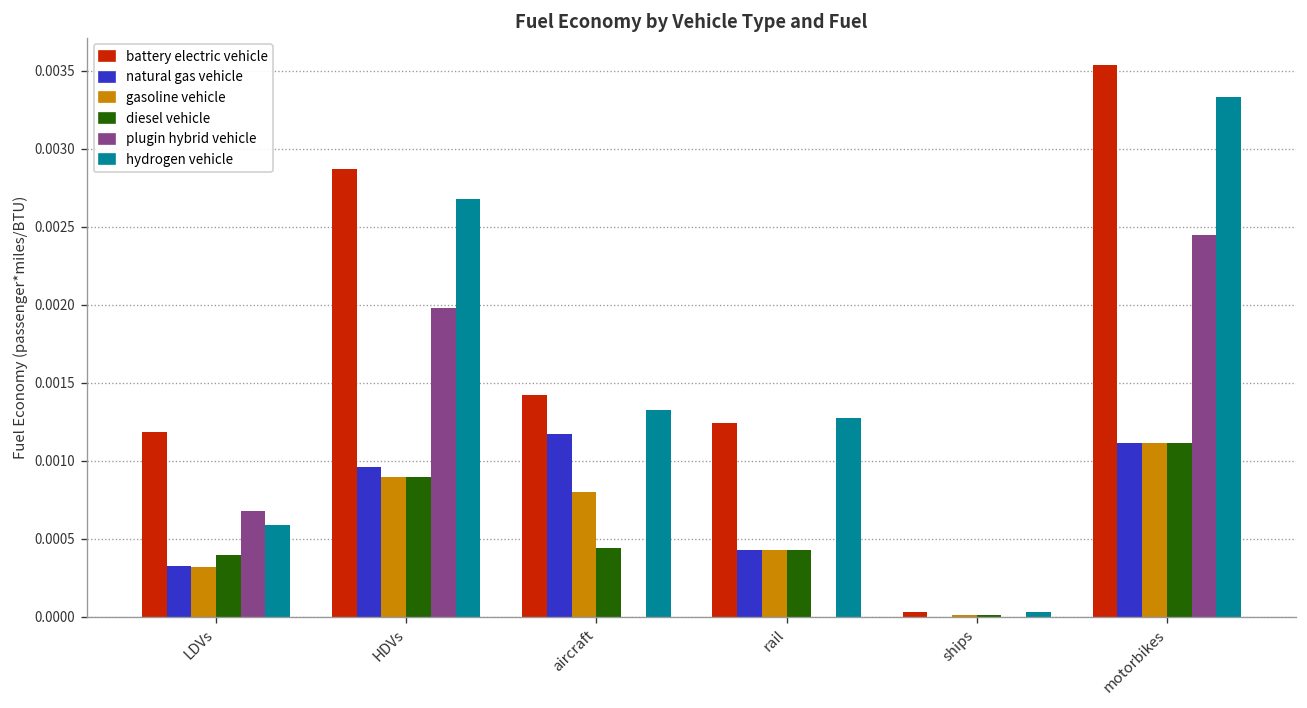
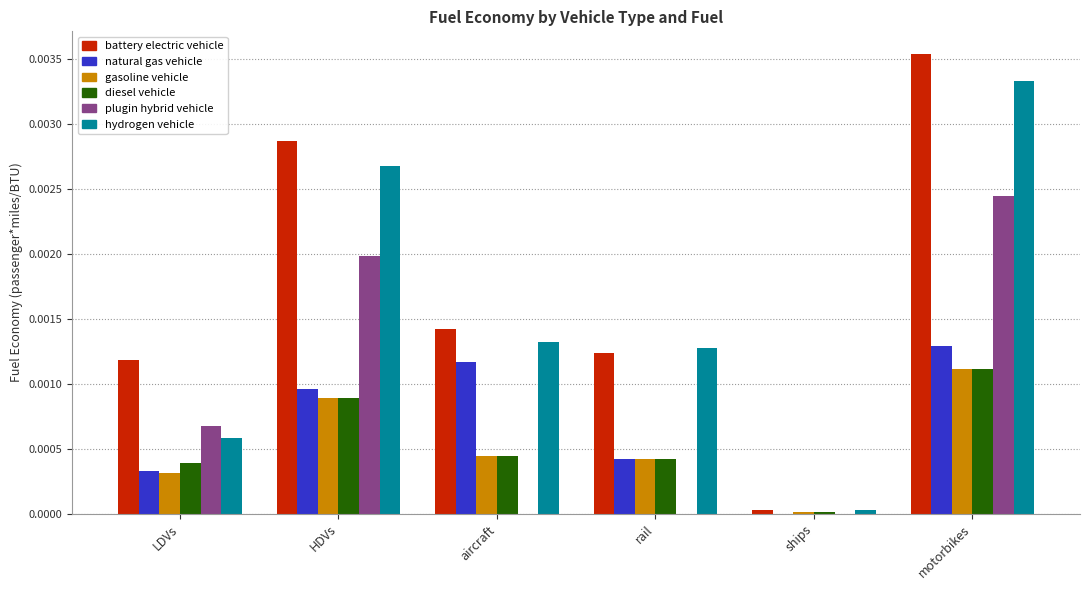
gasoline vehicle, aircraft: 0.00080 -> 0.00044
natural gas vehicle, motorbikes: 0.00111 -> 0.00129
